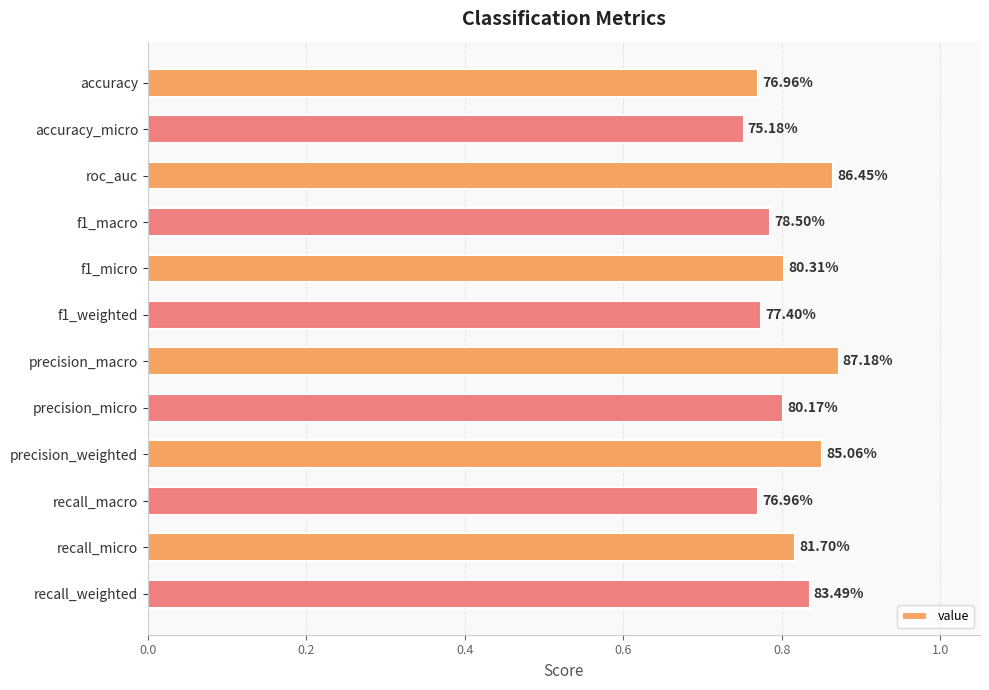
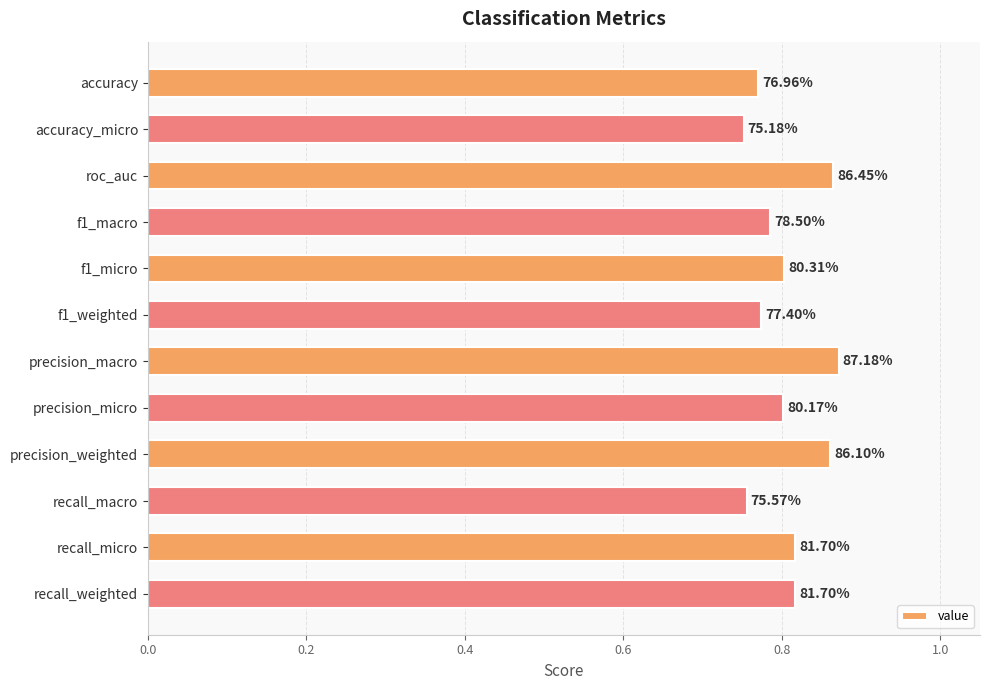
precision_weighted: 85.06% -> 86.10%
recall_macro: 76.96% -> 75.57%
recall_weighted: 83.49% -> 81.70%
